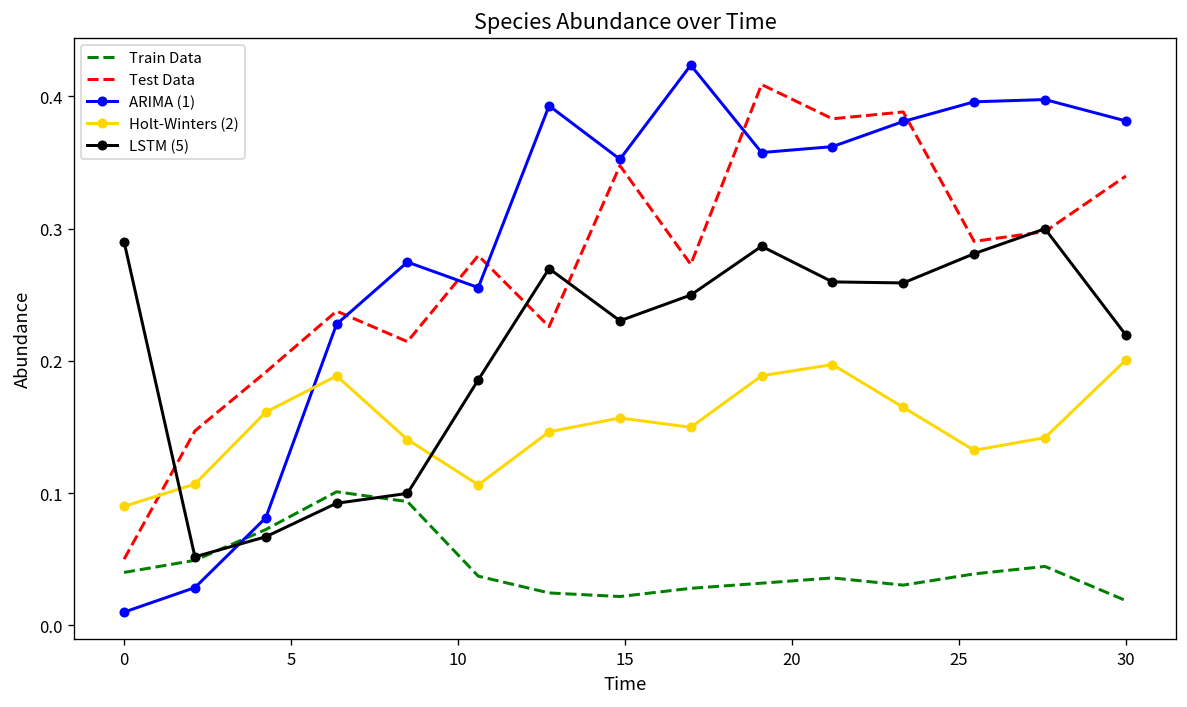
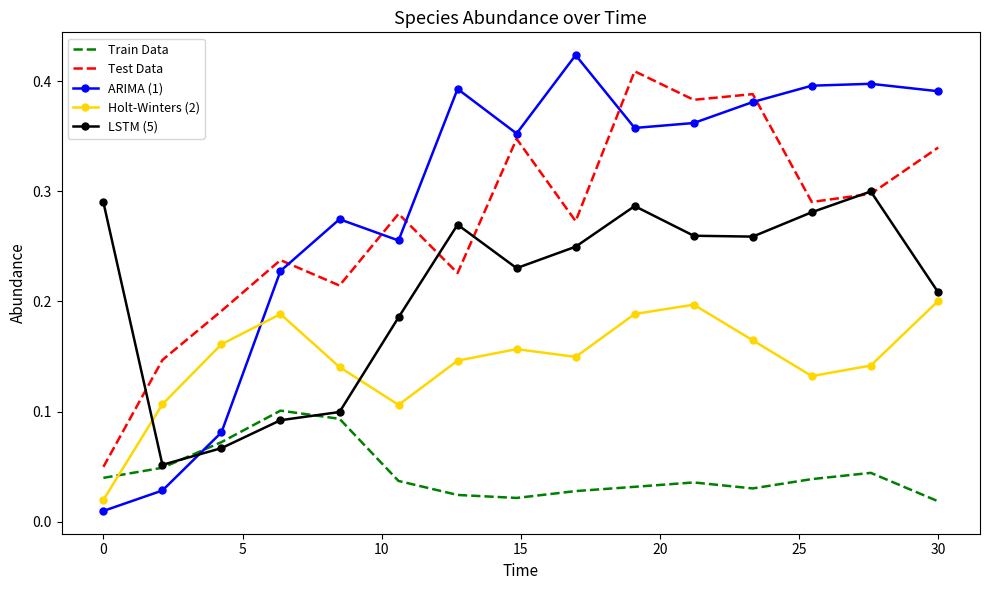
Holt-Winters (2), 0: 0.09 -> 0.02
ARIMA (1), 30: 0.381 -> 0.391
LSTM (5), 30: 0.219 -> 0.208
